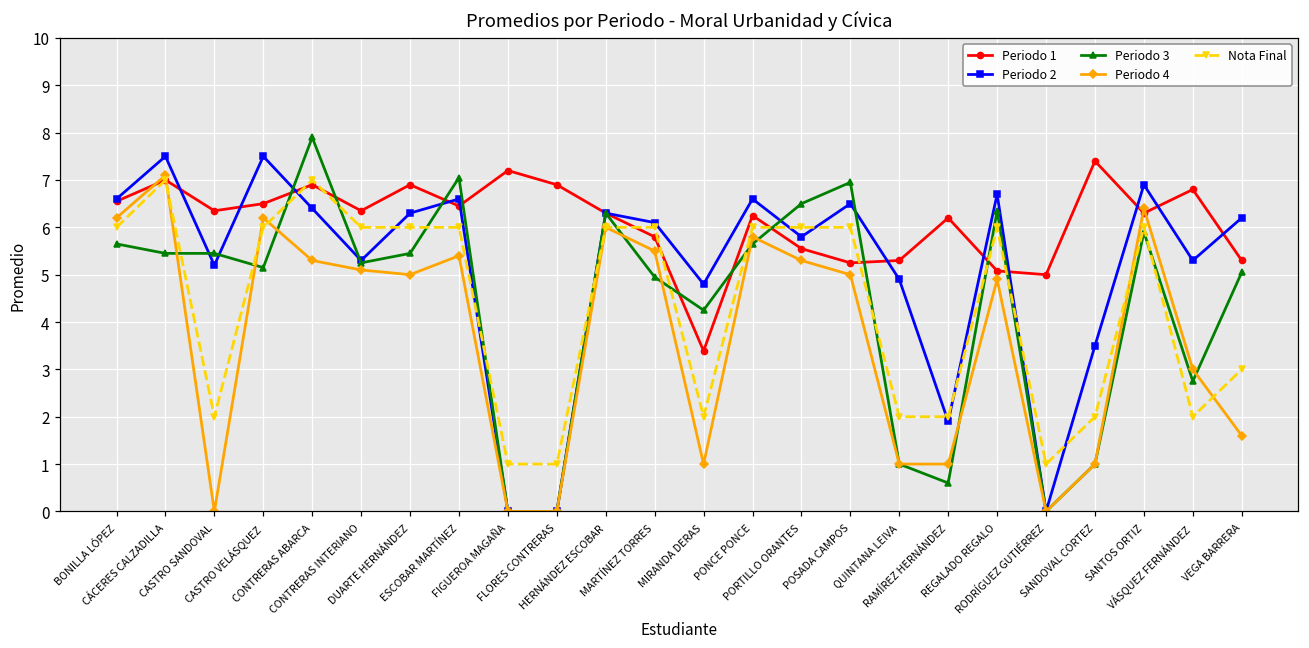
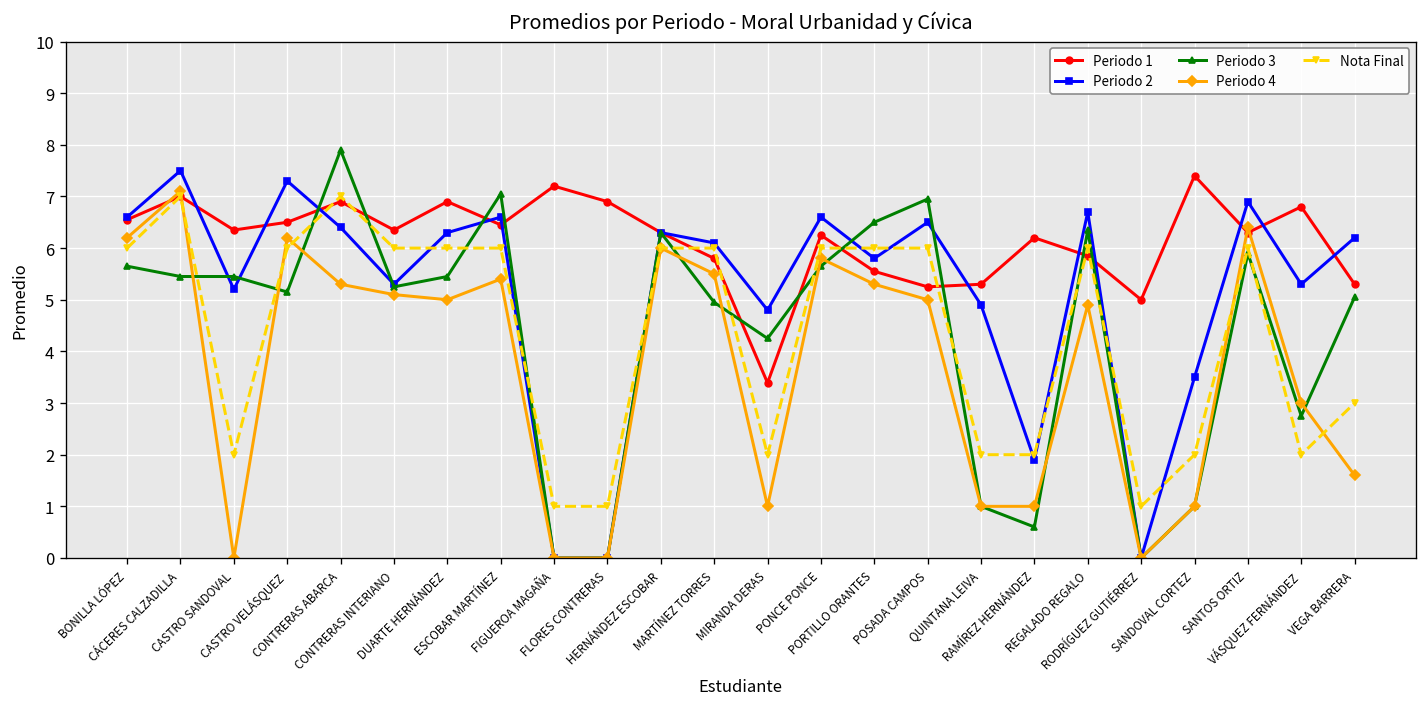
Periodo 2, CASTRO VELÁSQUEZ: 7.5 -> 7.3
Periodo 1, REGALADO REGALO: 5.1 -> 5.9
